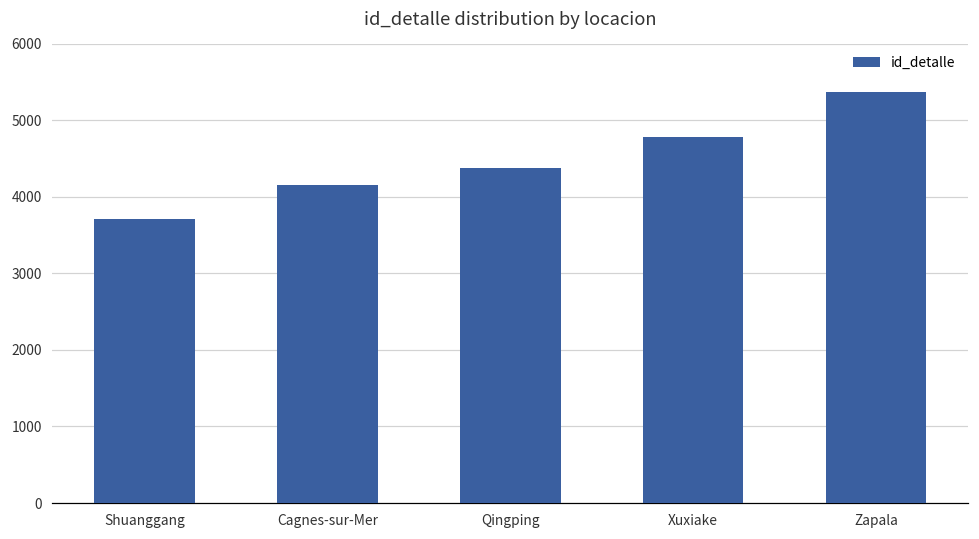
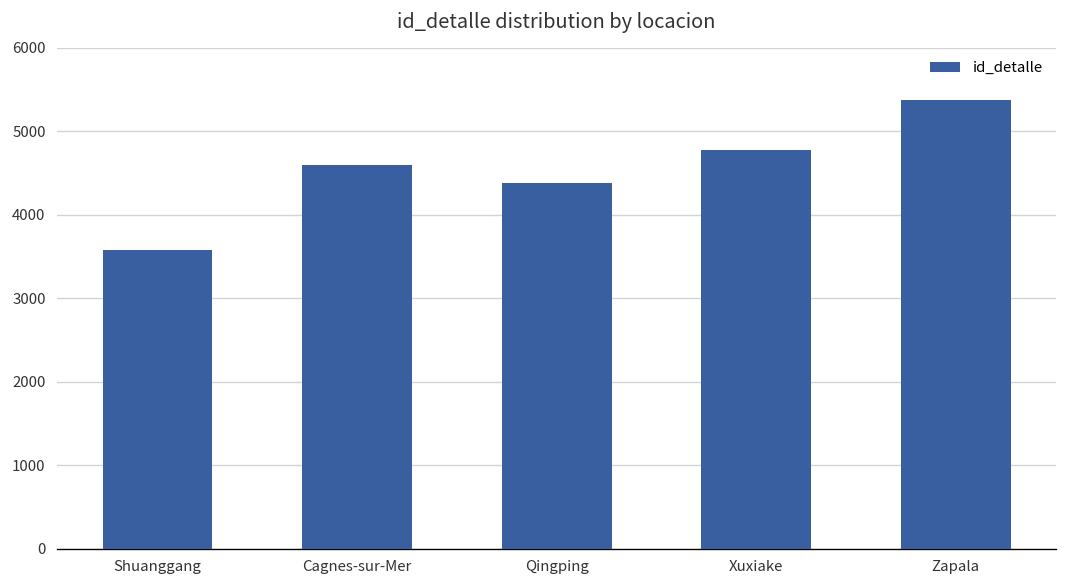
Shuanggang: 3700 -> 3600
Cagnes-sur-Mer: 4200 -> 4600
